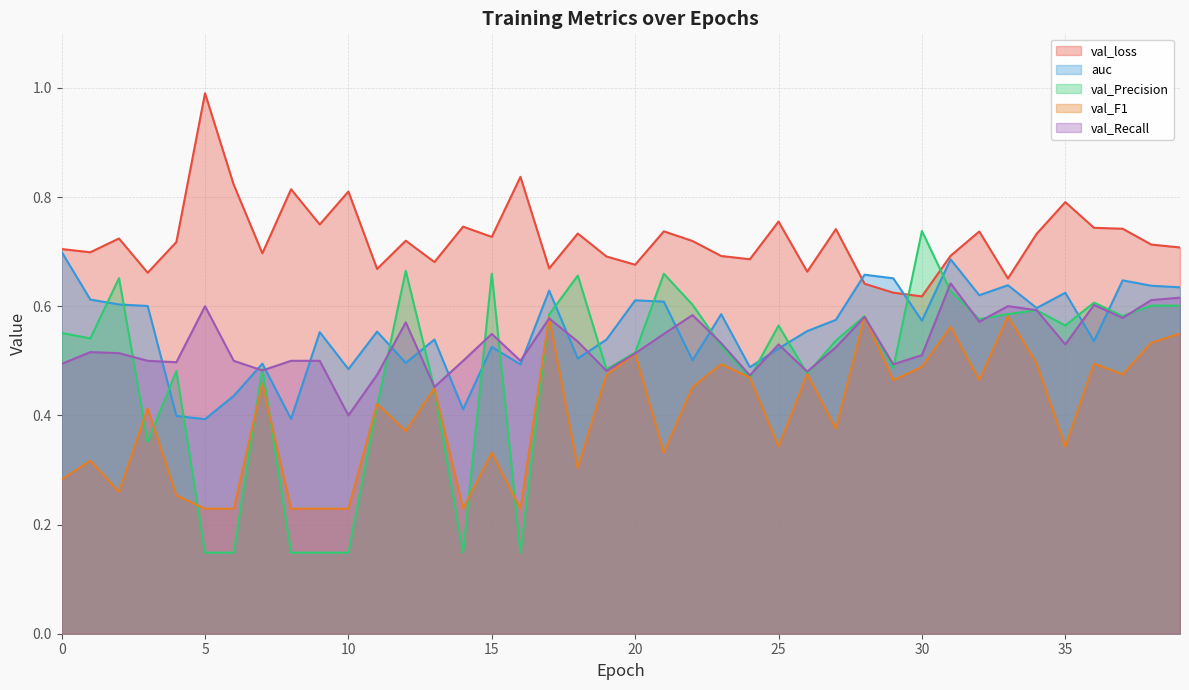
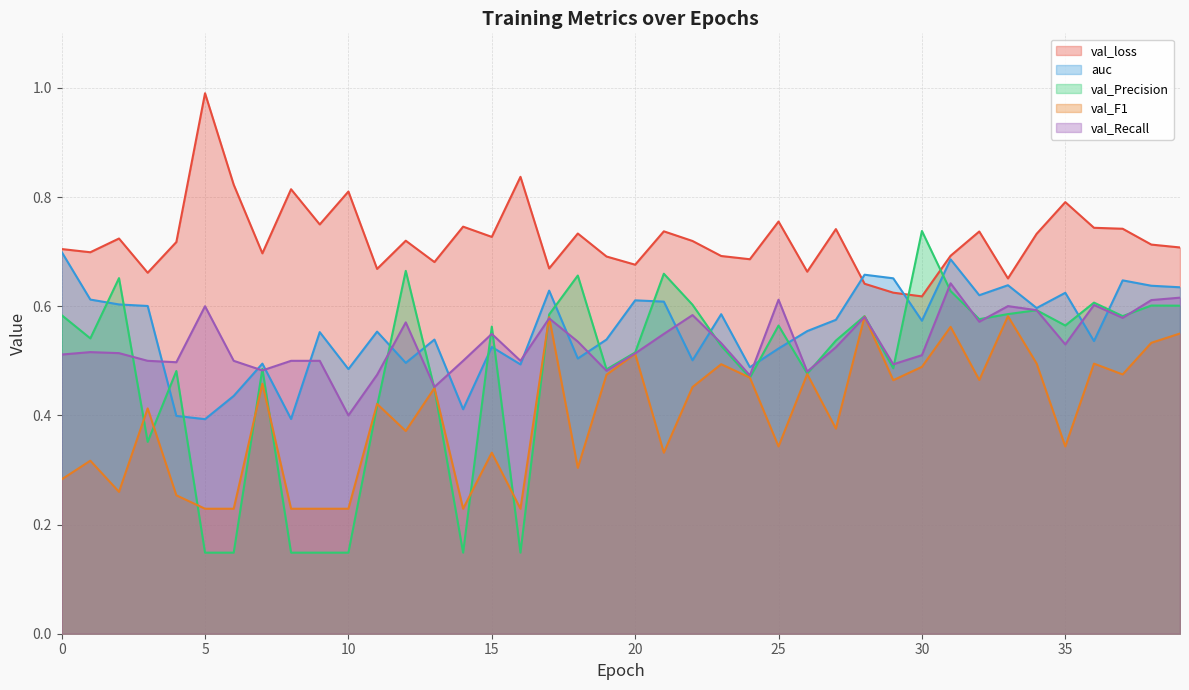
val_Precision, 0: 0.55 -> 0.58
val_Recall, 0: 0.49 -> 0.51
val_Precision, 15: 0.66 -> 0.56
val_Recall, 25: 0.53 -> 0.61
